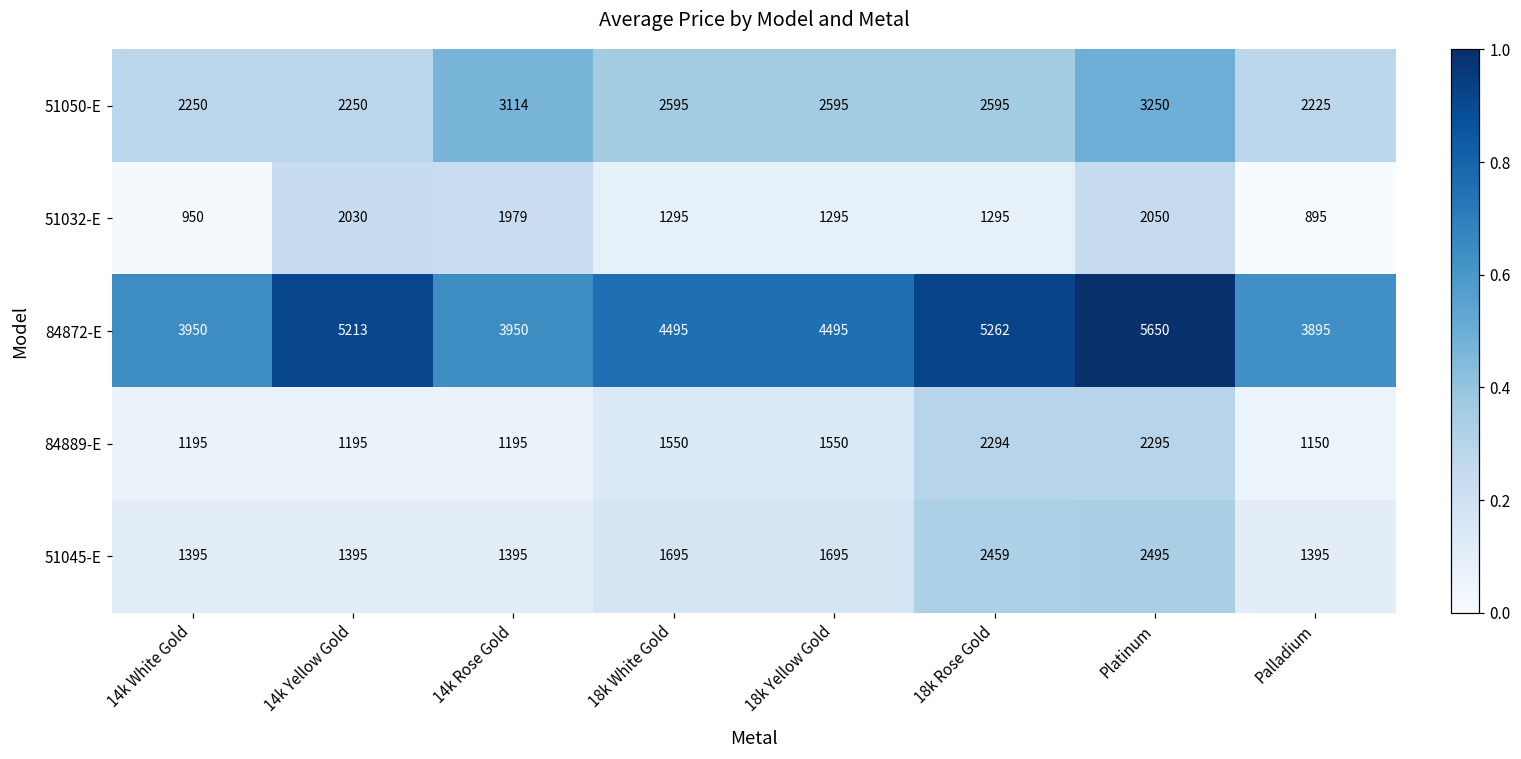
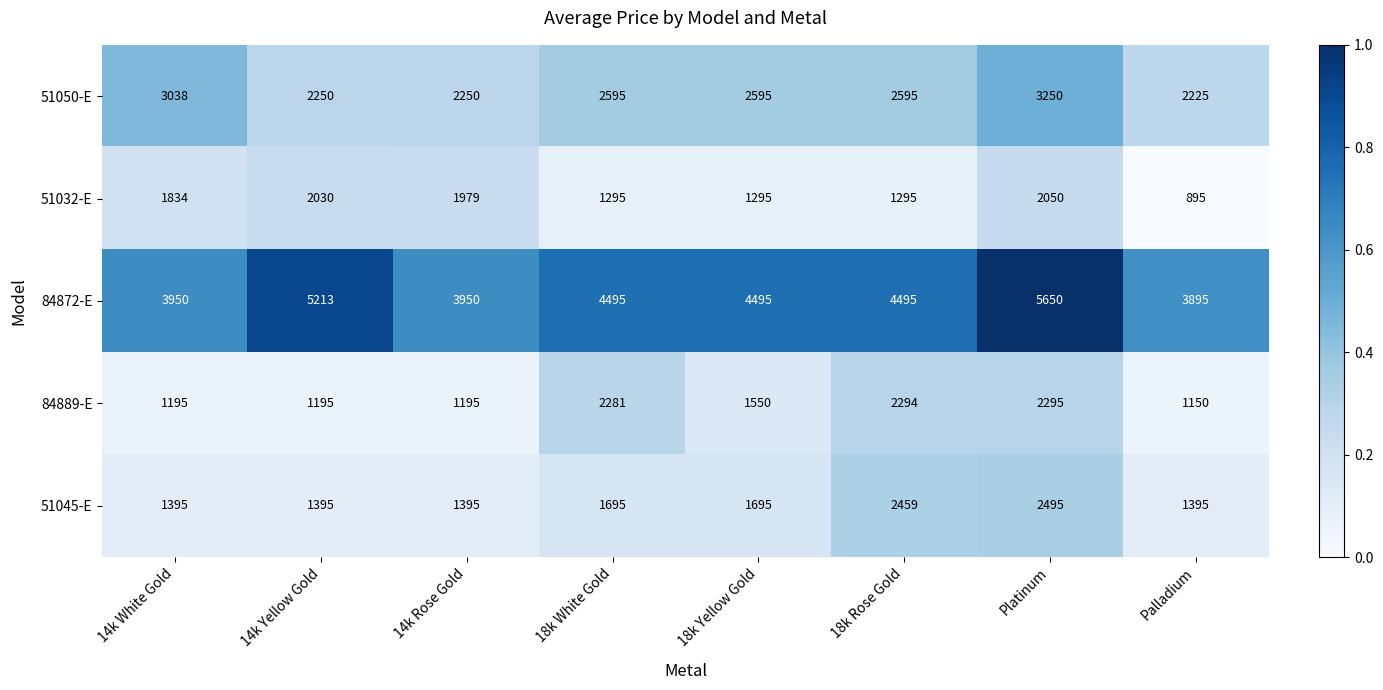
51050-E, 14k White Gold: 2250 -> 3038
51050-E, 14k Rose Gold: 3114 -> 2250
51032-E, 14k White Gold: 950 -> 1834
84872-E, 18k Rose Gold: 5262 -> 4495
84889-E, 18k White Gold: 1550 -> 2281
